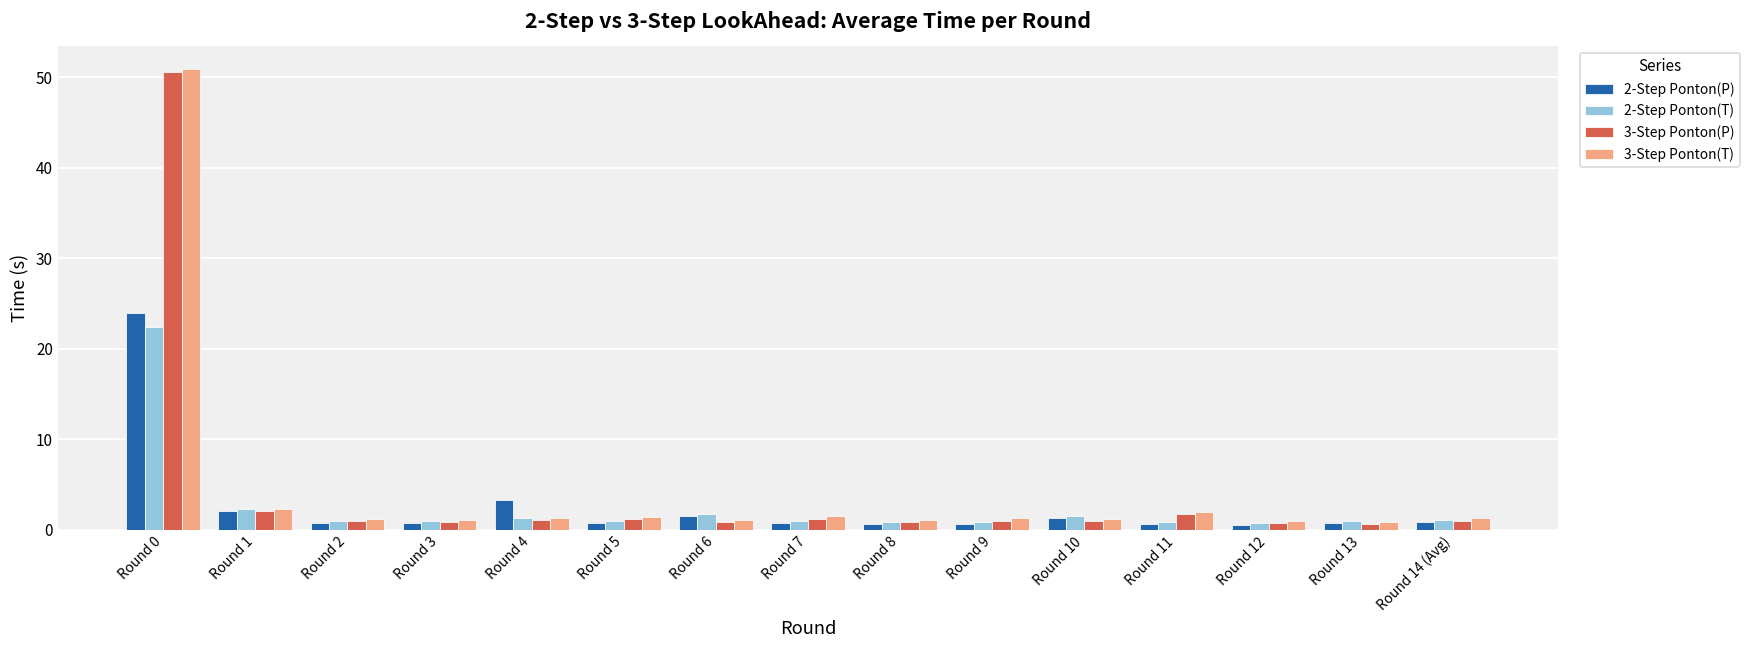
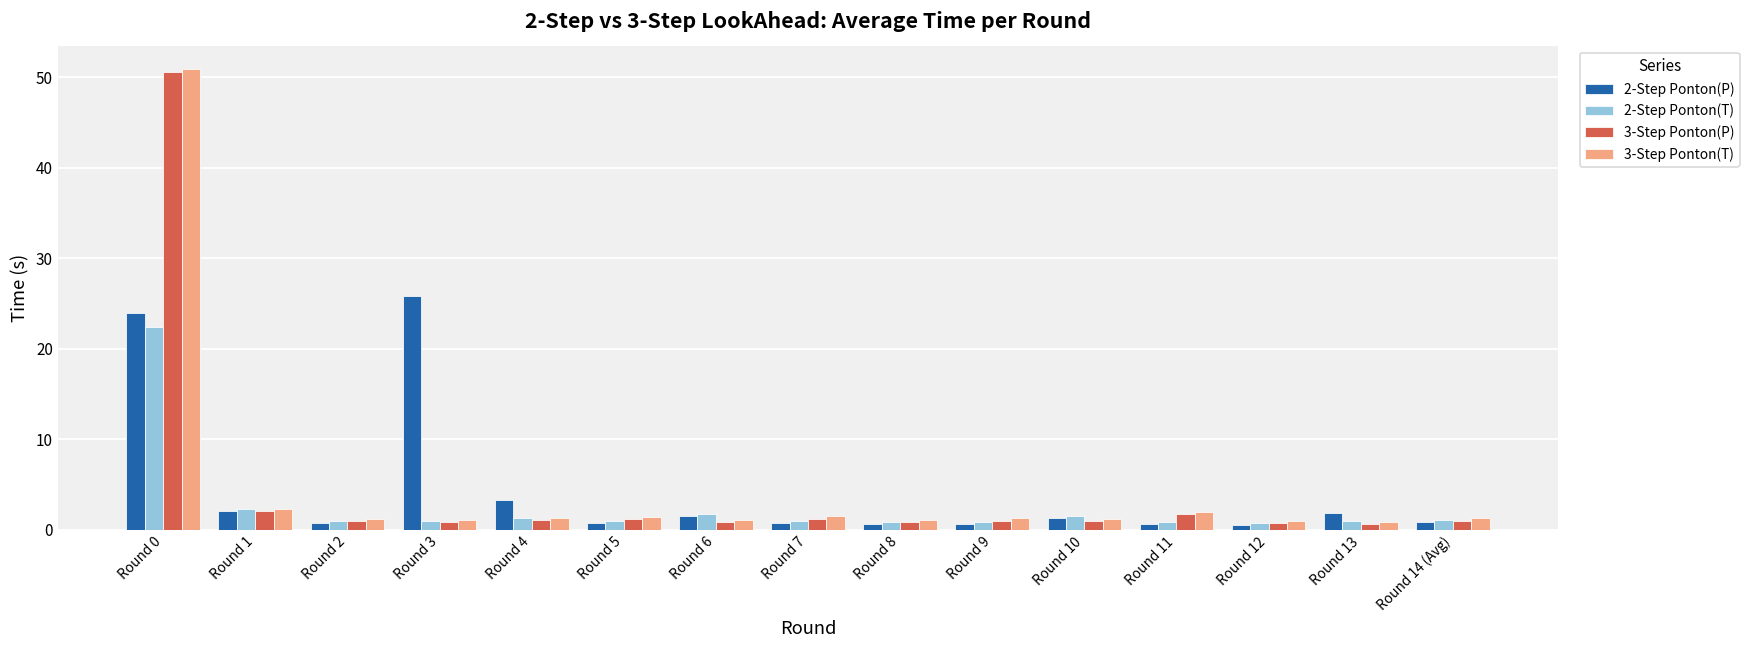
2-Step Ponton(P), Round 3: 1 -> 26
2-Step Ponton(P), Round 13: 1 -> 2
